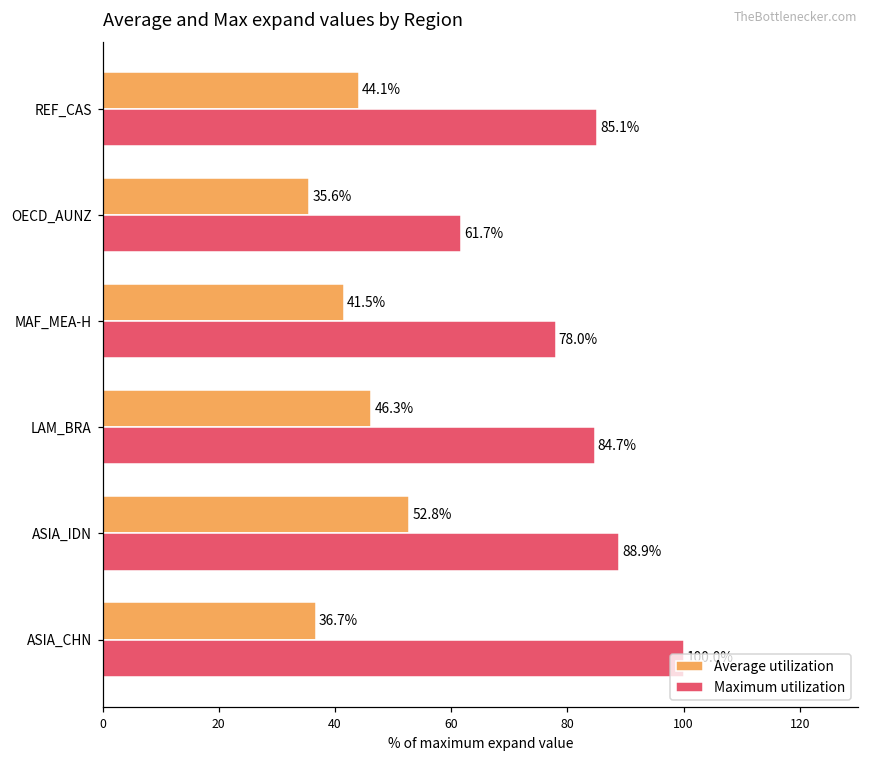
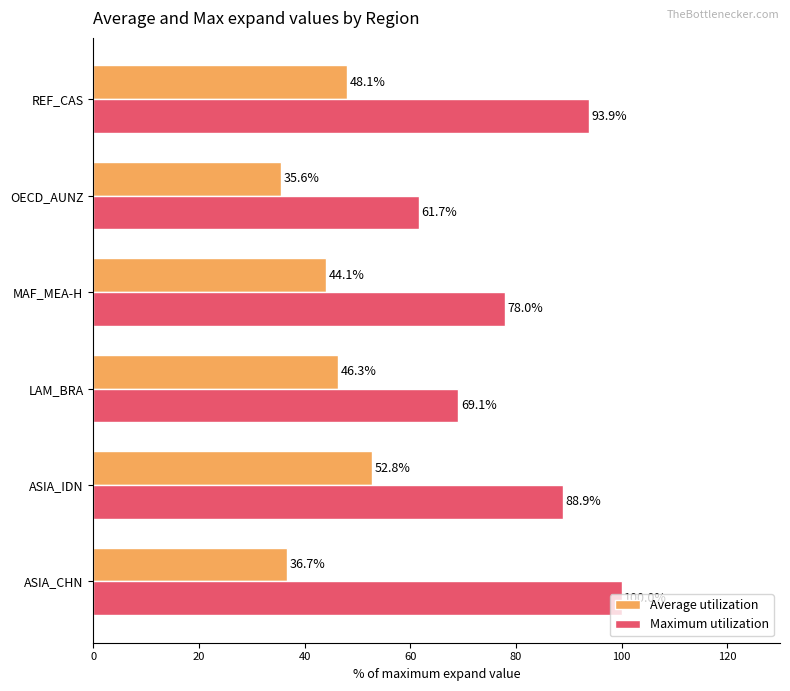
Average utilization, REF_CAS: 44.1% -> 48.1%
Maximum utilization, REF_CAS: 85.1% -> 93.9%
Average utilization, MAF_MEA-H: 41.5% -> 44.1%
Maximum utilization, LAM_BRA: 84.7% -> 69.1%
